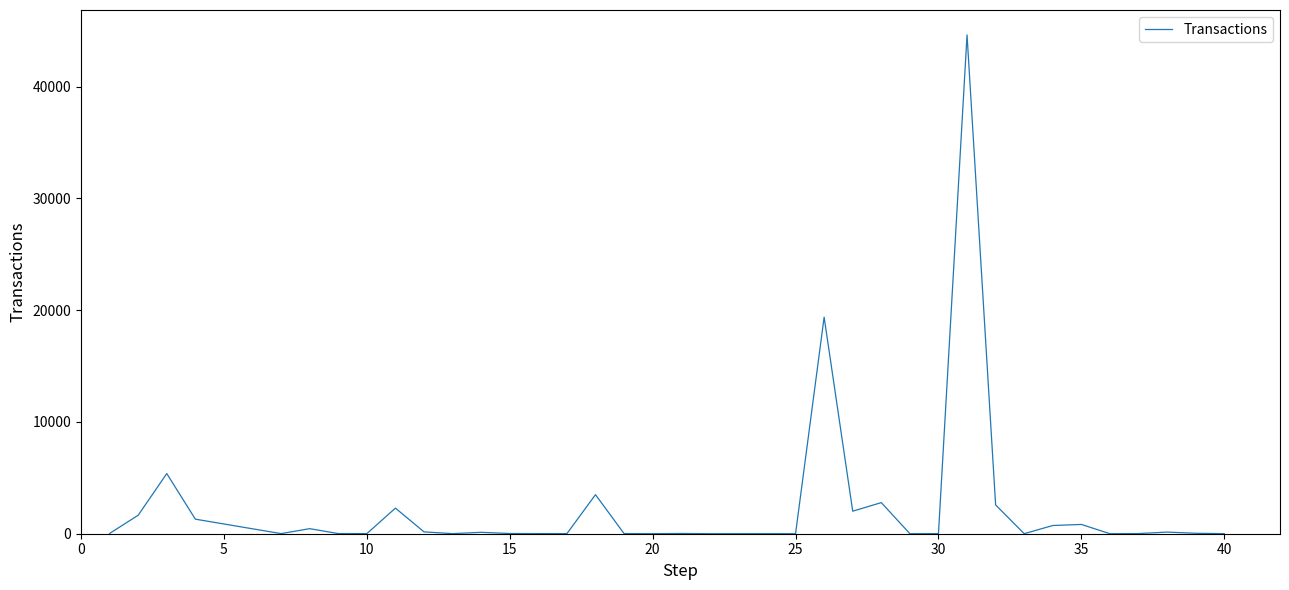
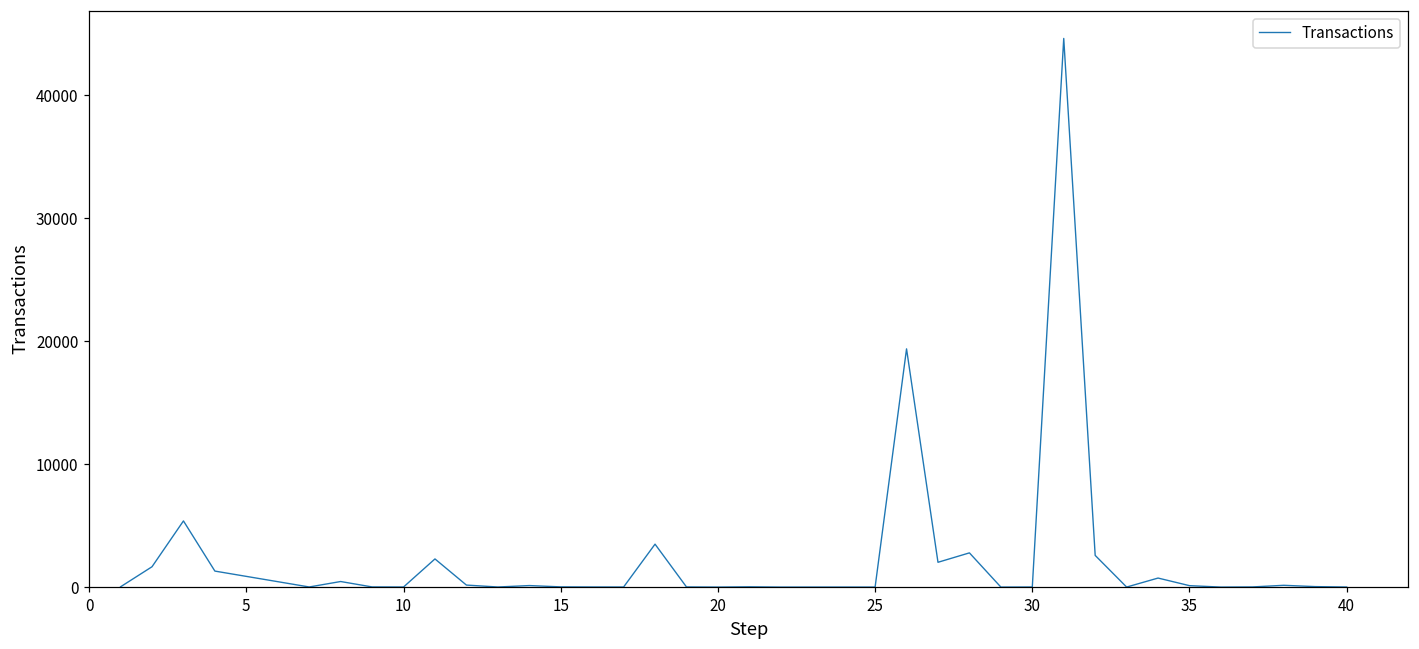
35: 800 -> 100
